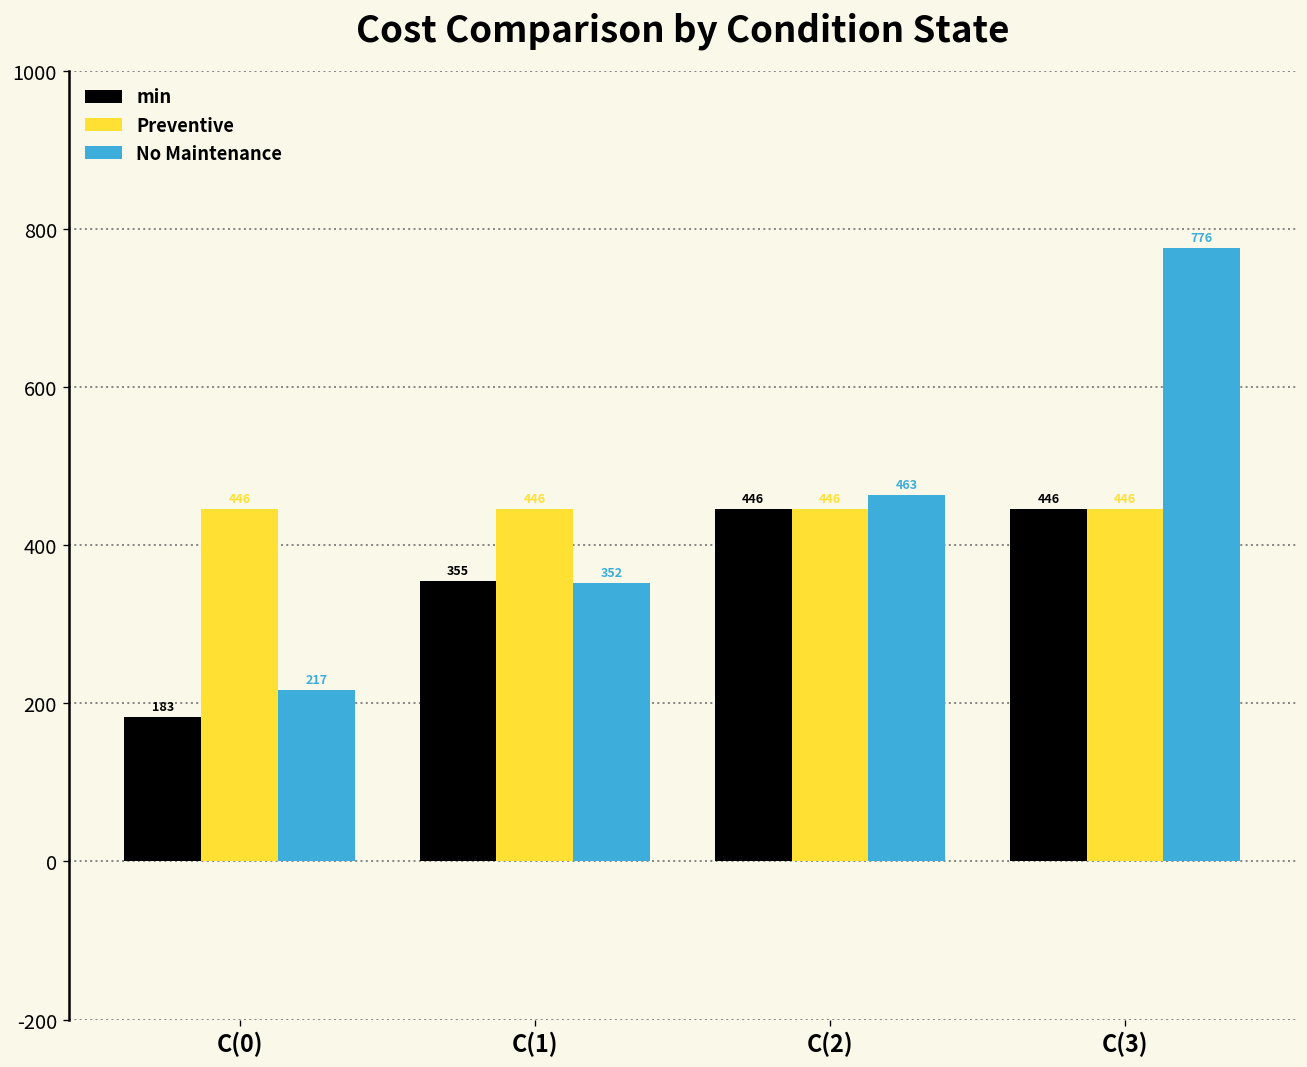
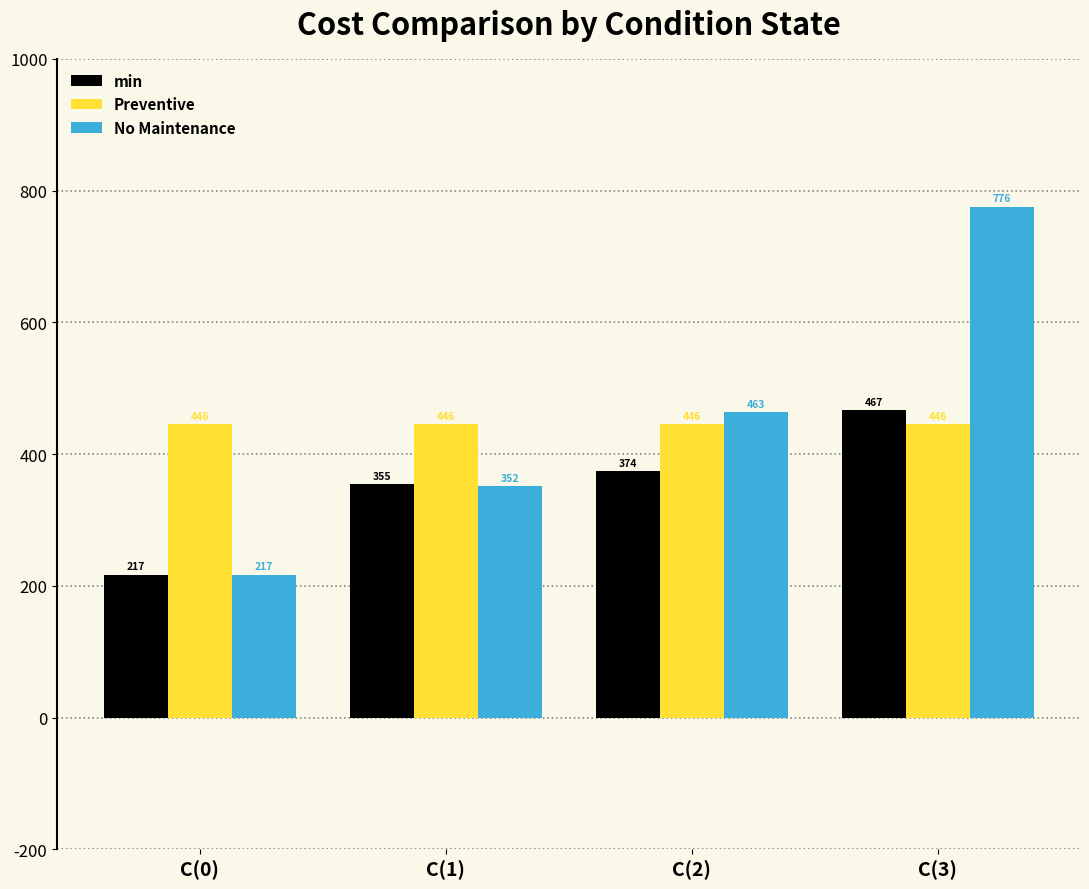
min, C(0): 183 -> 217
min, C(2): 446 -> 374
min, C(3): 446 -> 467
